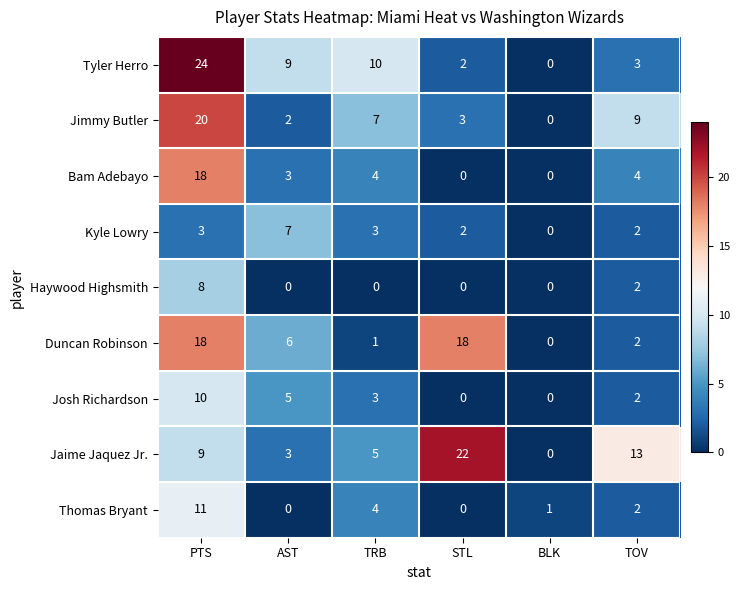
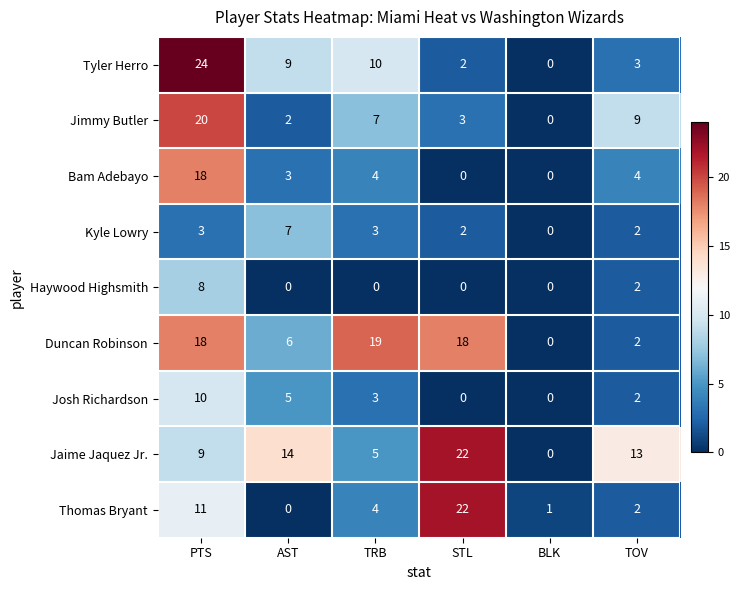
Duncan Robinson, TRB: 1 -> 19
Jaime Jaquez Jr., AST: 3 -> 14
Thomas Bryant, STL: 0 -> 22
